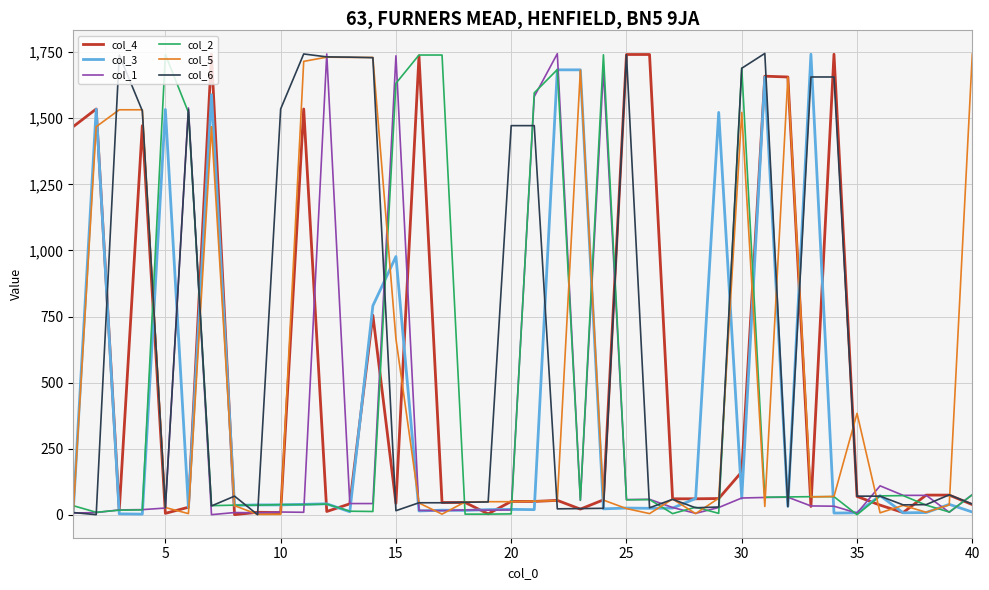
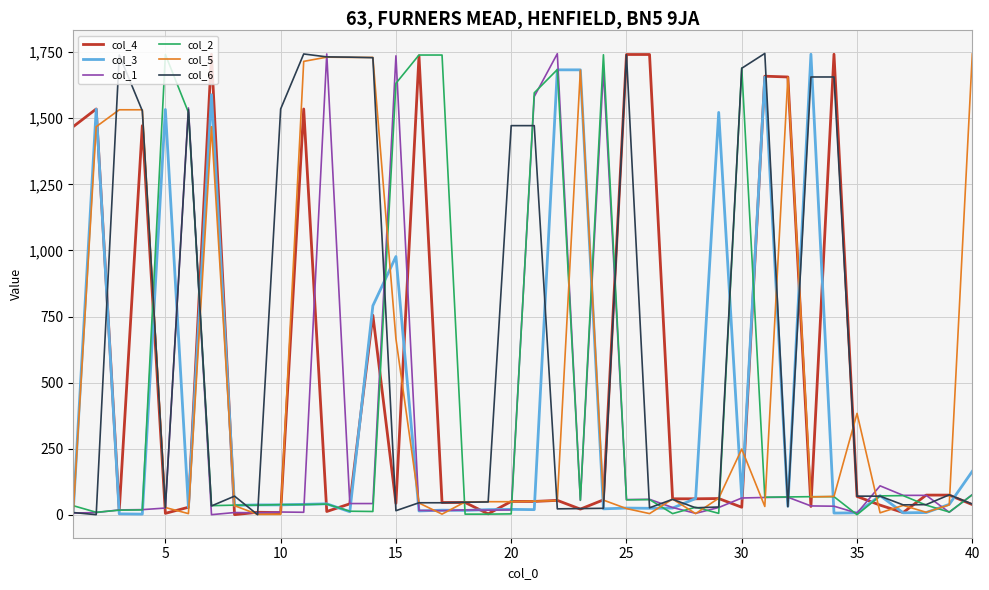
col_4, 30: 160 -> 30
col_5, 30: 1,520 -> 250
col_3, 40: 10 -> 170
